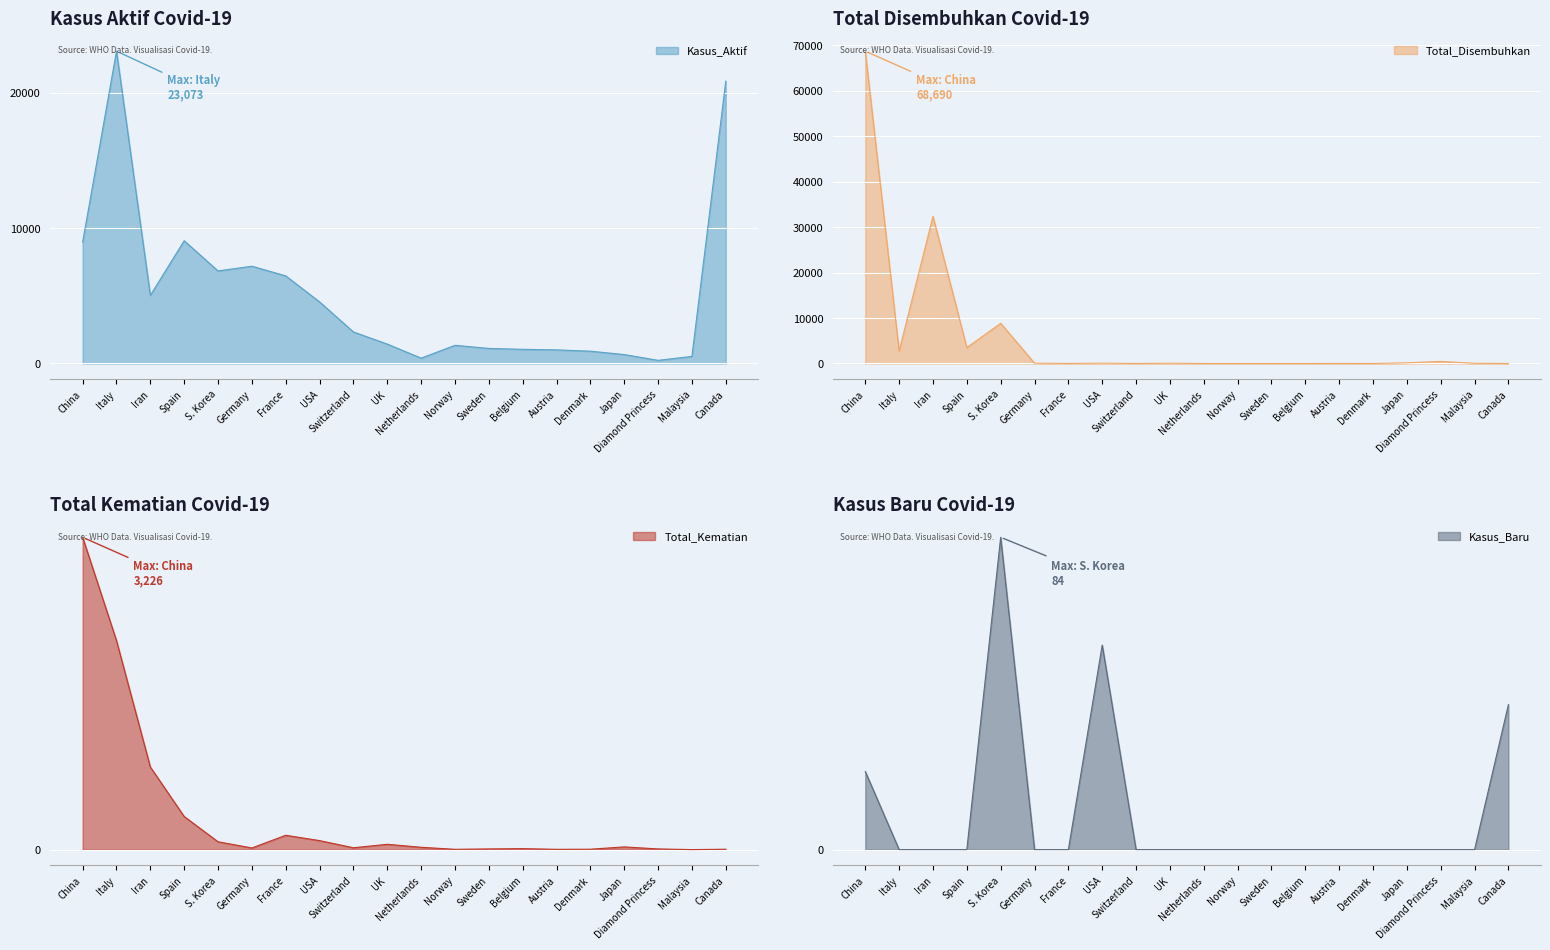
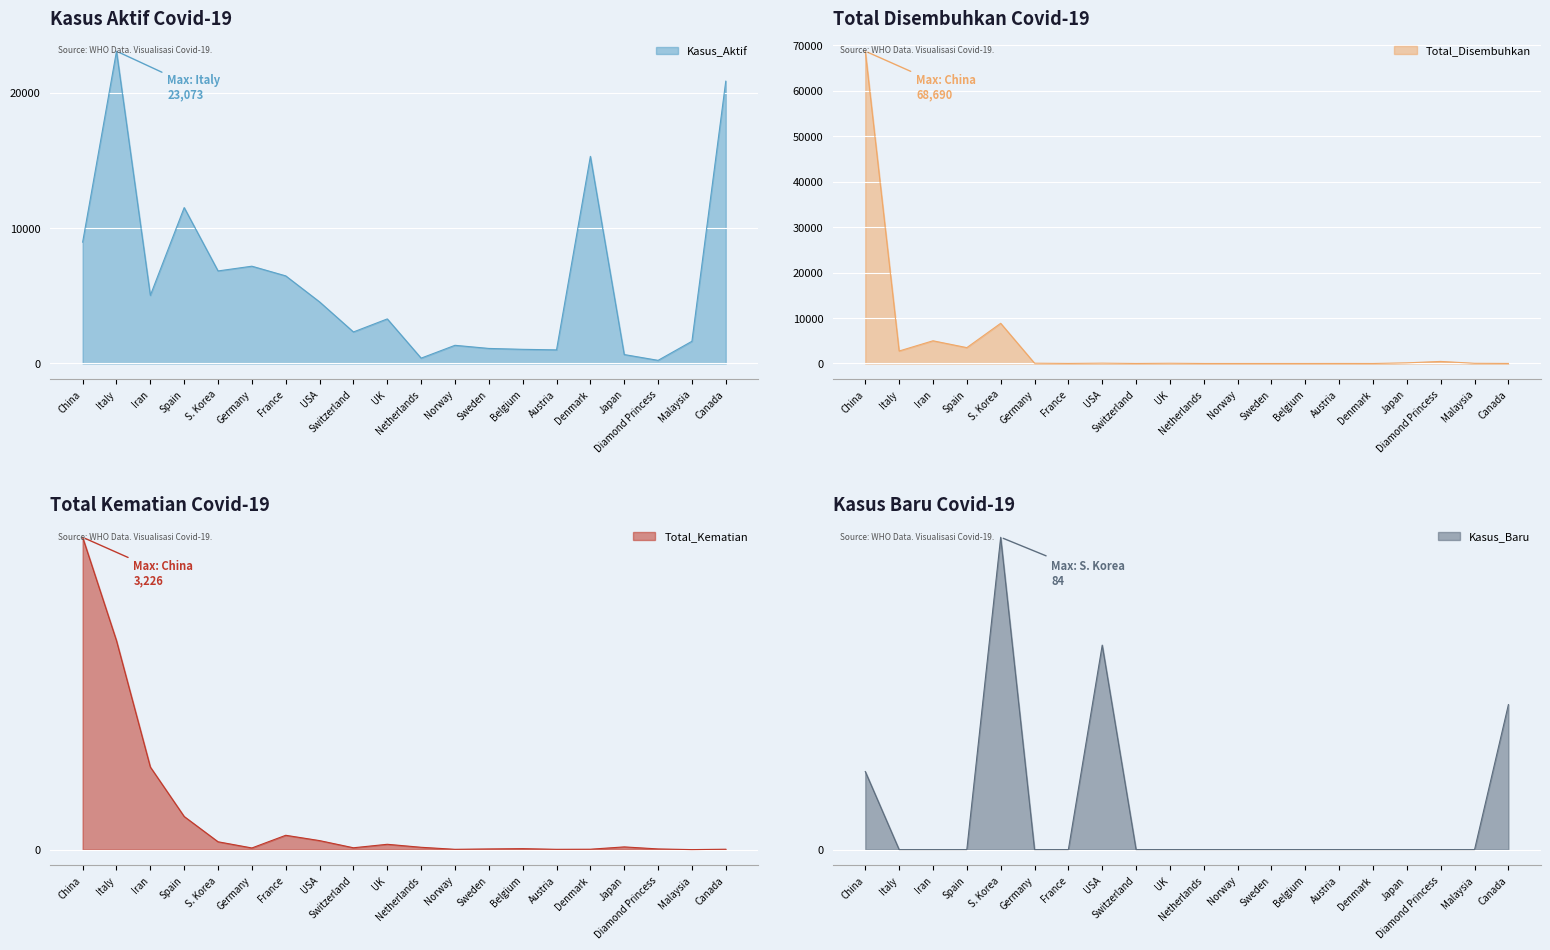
Kasus Aktif Covid-19, Spain: 9100 -> 11500
Kasus Aktif Covid-19, UK: 1400 -> 3300
Kasus Aktif Covid-19, Denmark: 900 -> 15300
Kasus Aktif Covid-19, Malaysia: 500 -> 1600
Total Disembuhkan Covid-19, Iran: 32000 -> 5000
